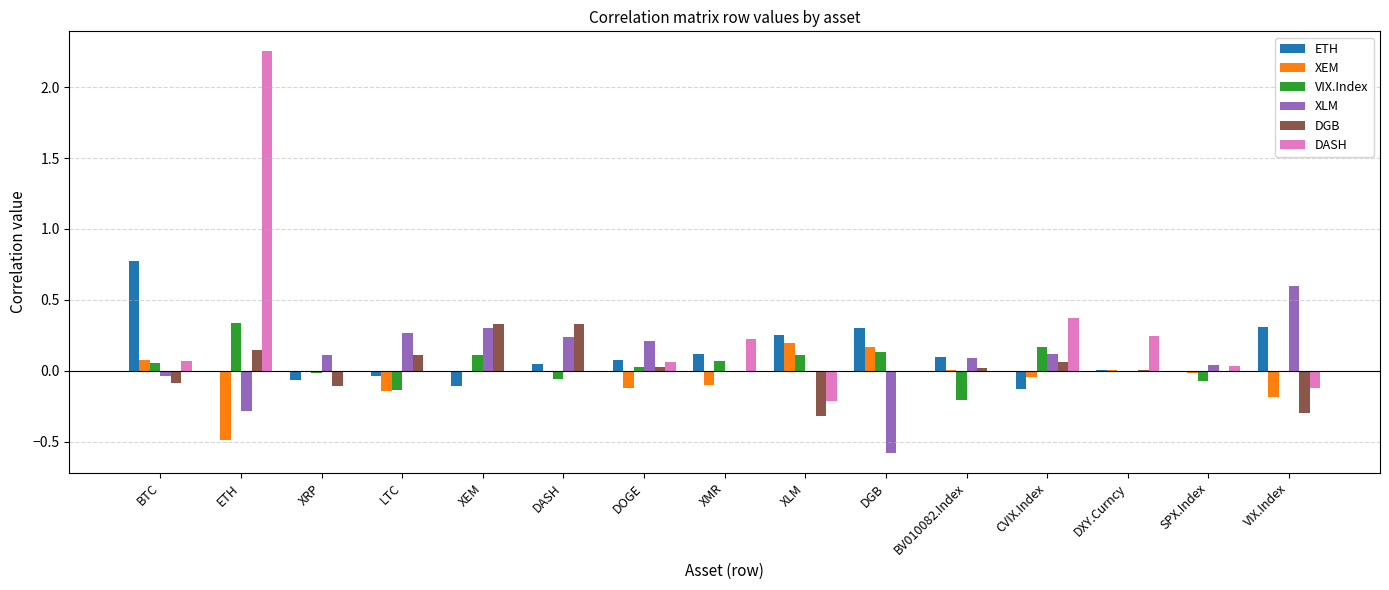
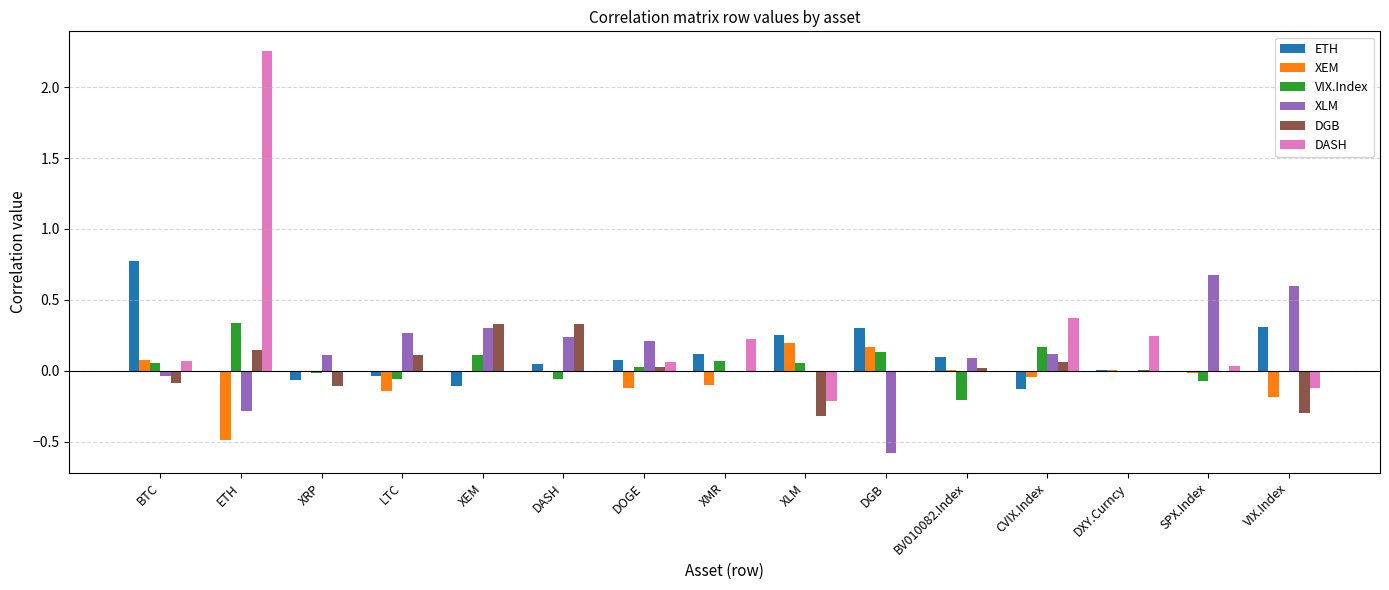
VIX.Index, LTC: -0.14 -> -0.06
VIX.Index, XLM: 0.11 -> 0.06
XLM, SPX.Index: 0.04 -> 0.67
